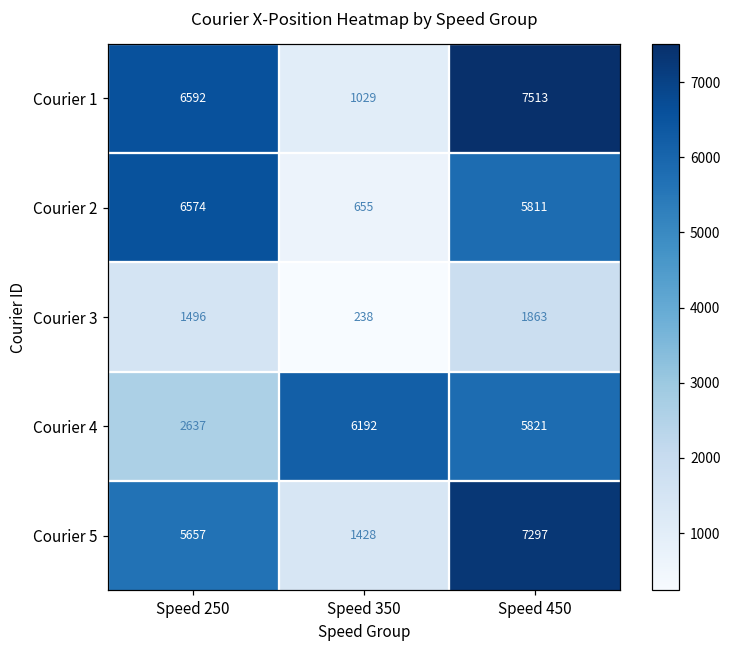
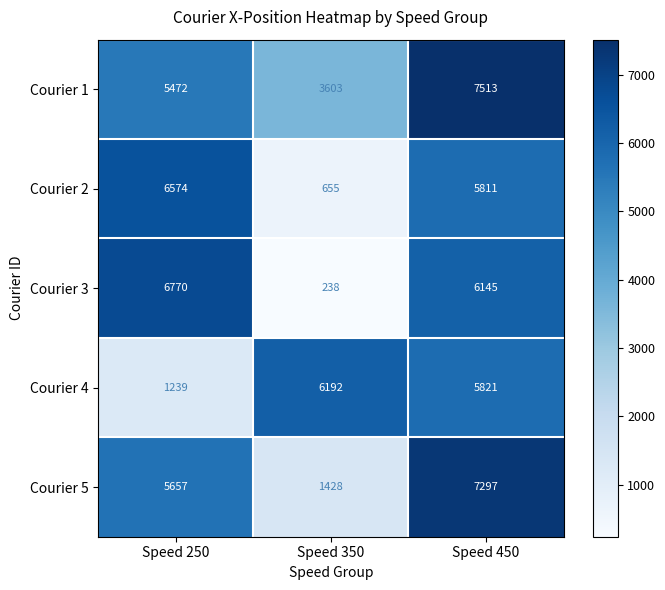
Courier 1, Speed 250: 6592 -> 5472
Courier 1, Speed 350: 1029 -> 3603
Courier 3, Speed 250: 1496 -> 6770
Courier 3, Speed 450: 1863 -> 6145
Courier 4, Speed 250: 2637 -> 1239
